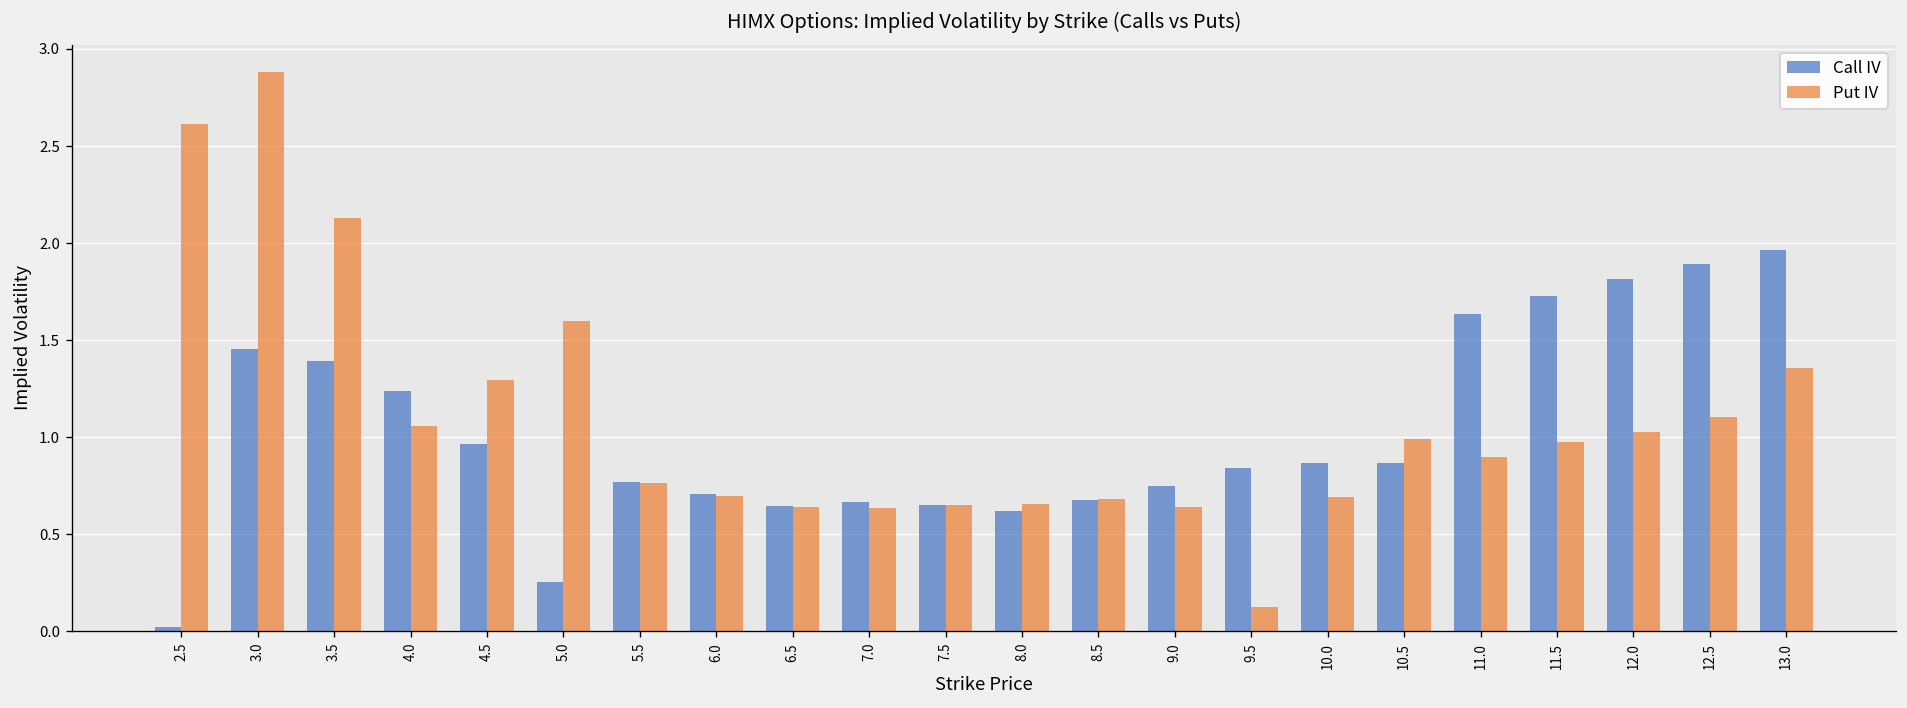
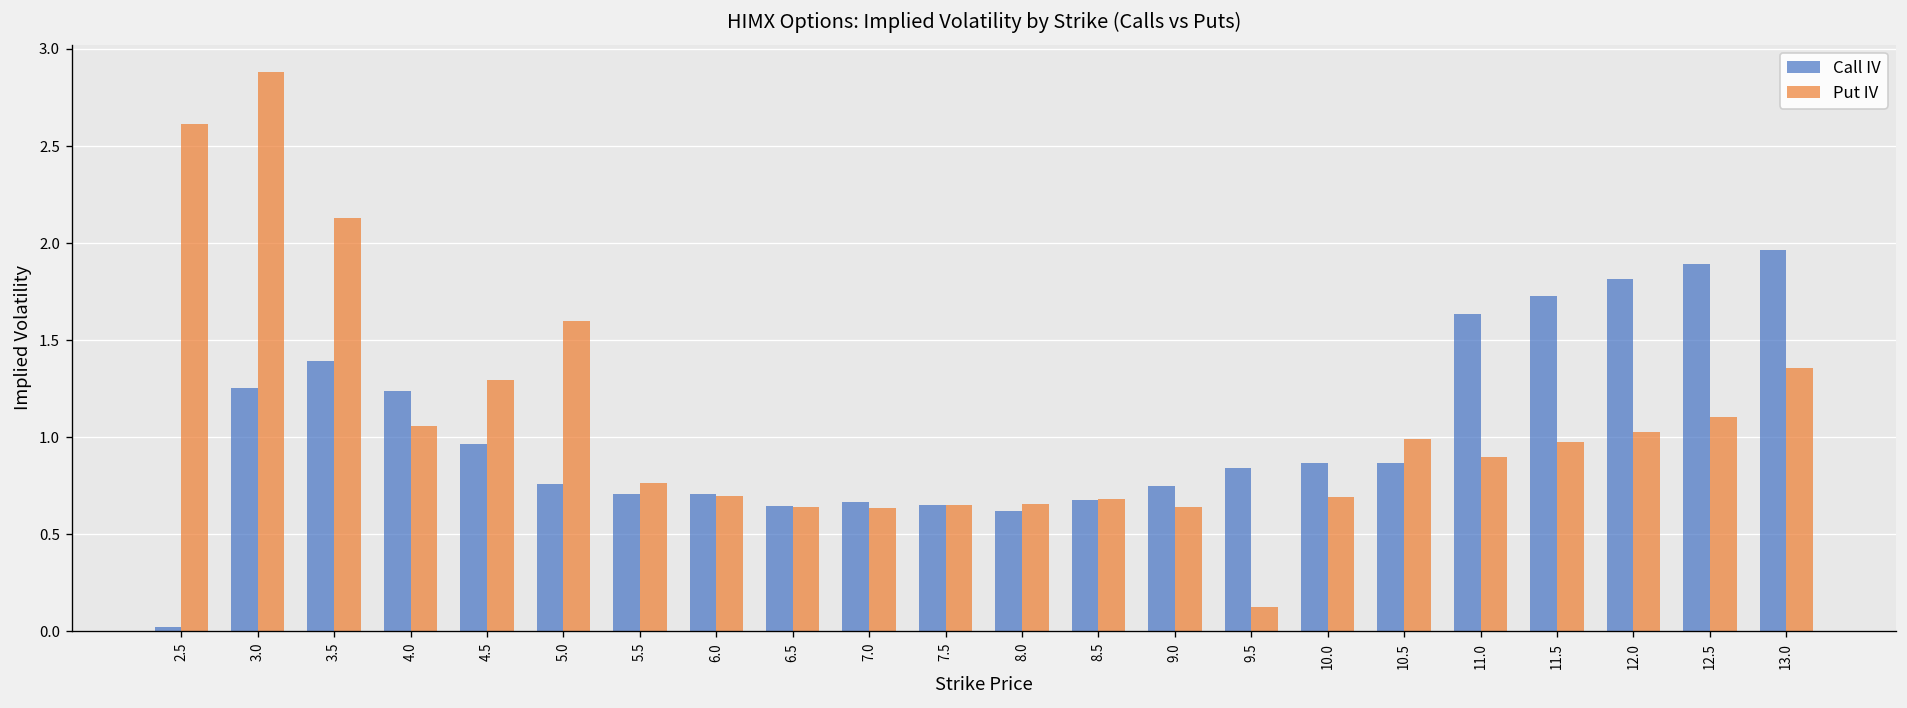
Call IV, 3.0: 1.45 -> 1.26
Call IV, 5.0: 0.25 -> 0.76
Call IV, 5.5: 0.77 -> 0.71
